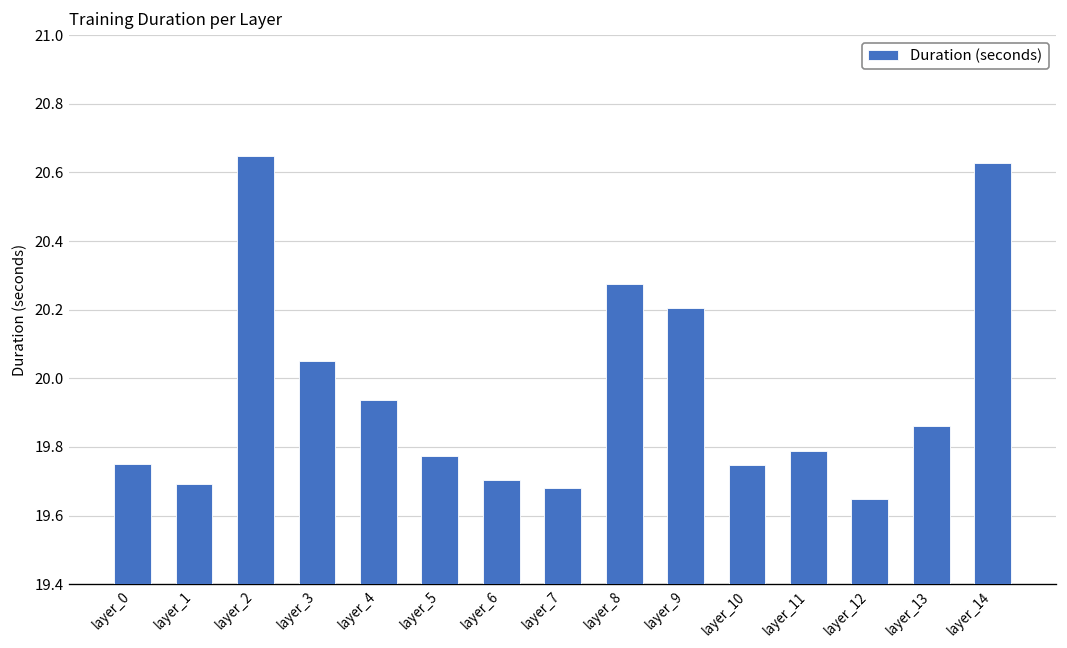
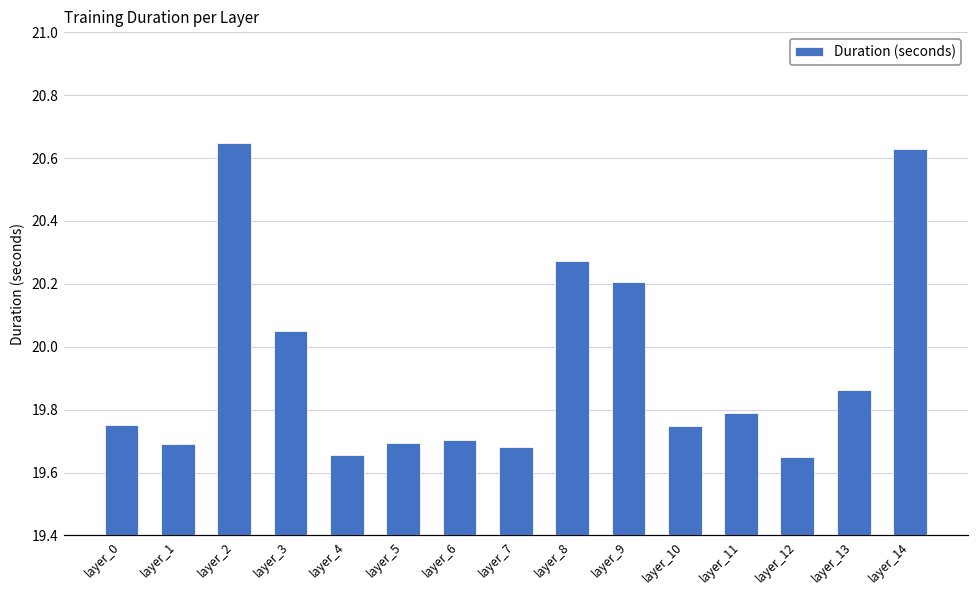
layer_4: 19.94 -> 19.66
layer_5: 19.77 -> 19.69
